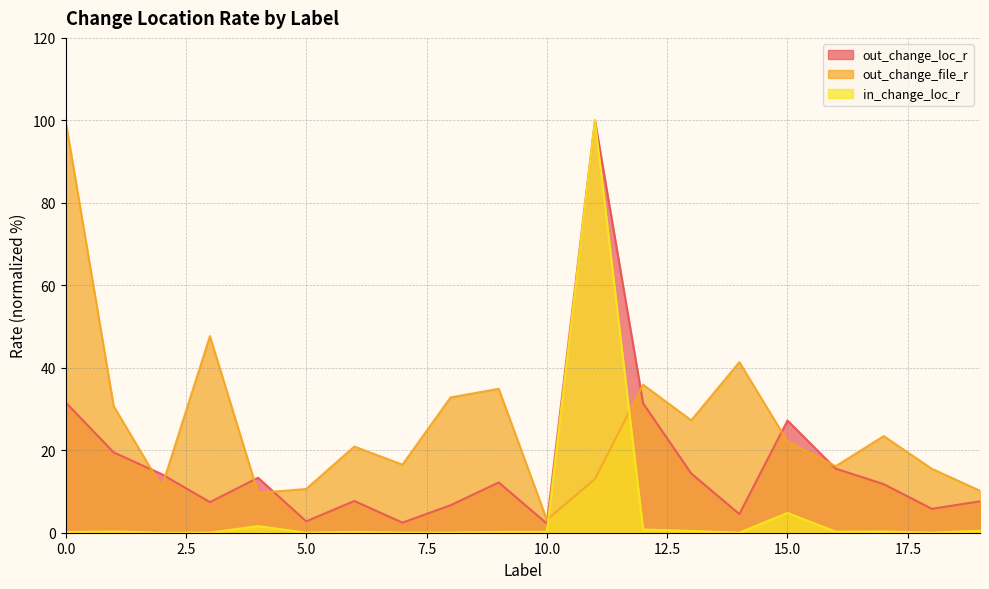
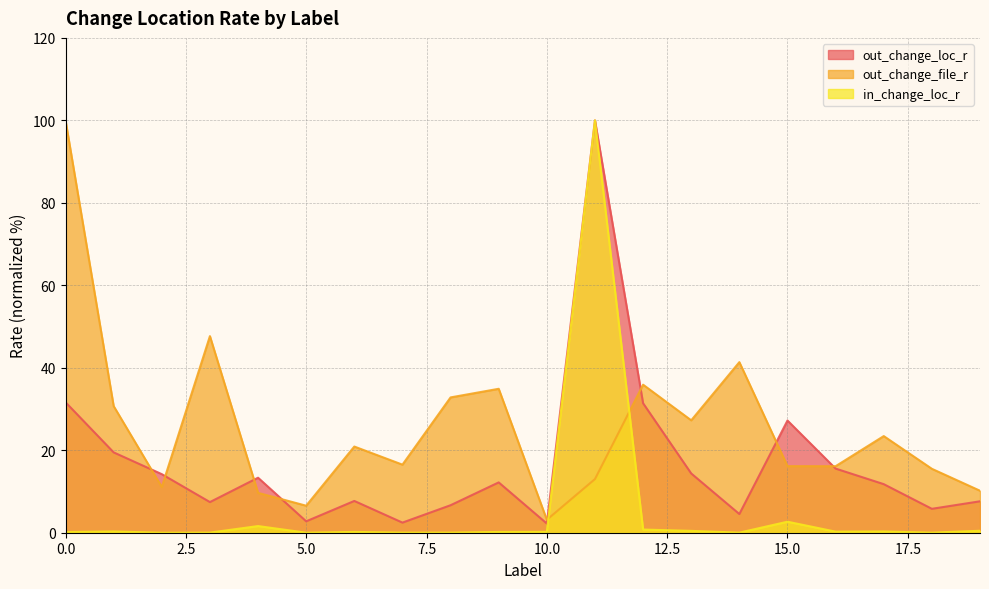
out_change_file_r, 5.0: 11 -> 7
out_change_file_r, 15.0: 22 -> 16
in_change_loc_r, 15.0: 5 -> 3
